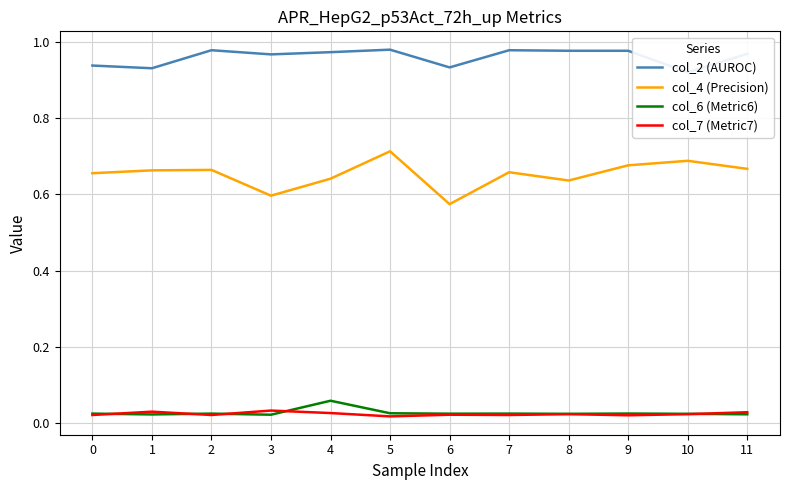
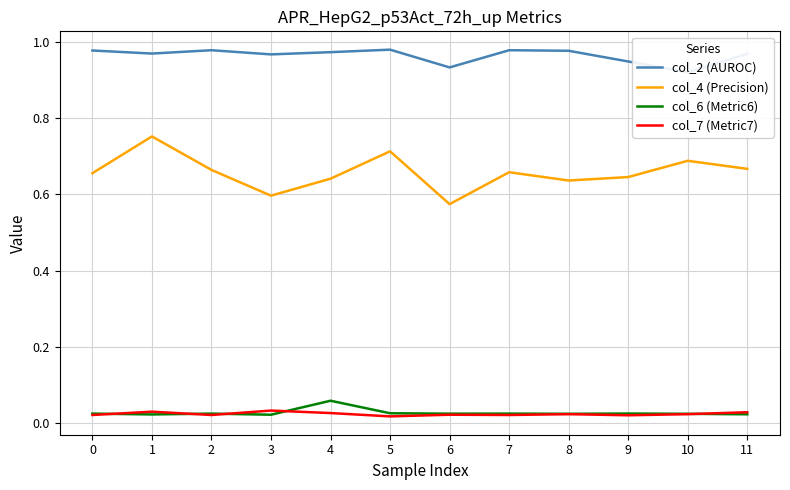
col_2 (AUROC), 0: 0.94 -> 0.98
col_2 (AUROC), 1: 0.93 -> 0.97
col_4 (Precision), 1: 0.66 -> 0.75
col_2 (AUROC), 9: 0.98 -> 0.95
col_4 (Precision), 9: 0.68 -> 0.65
